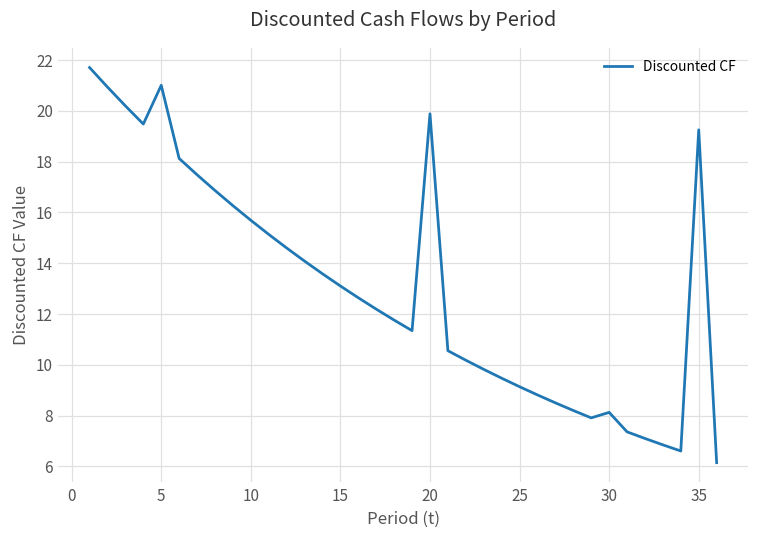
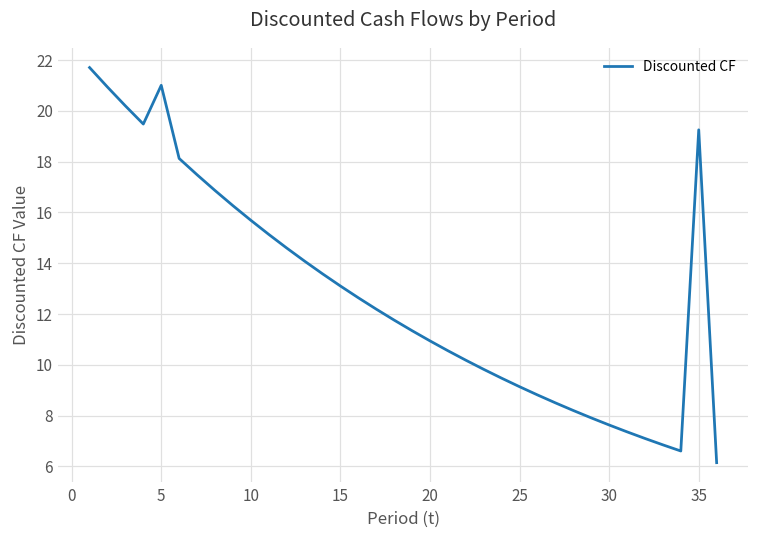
20: 19.9 -> 10.9
30: 8.1 -> 7.6
